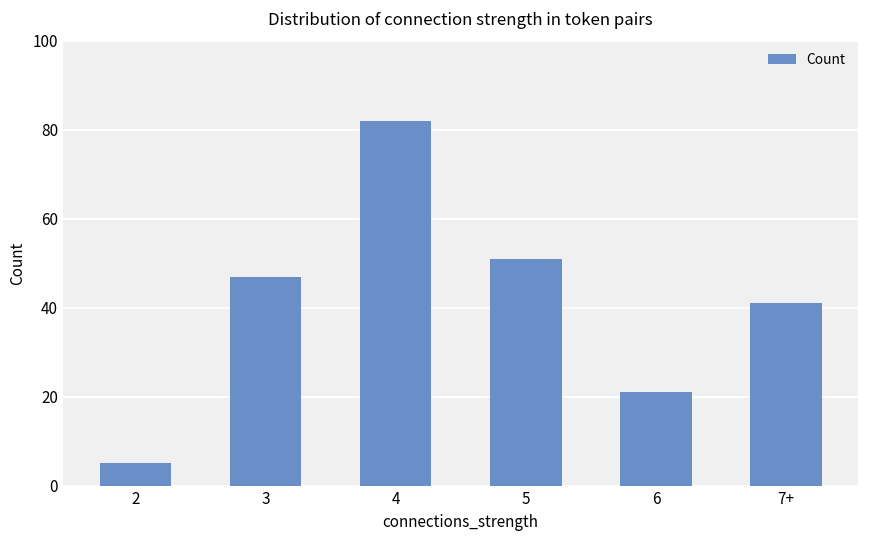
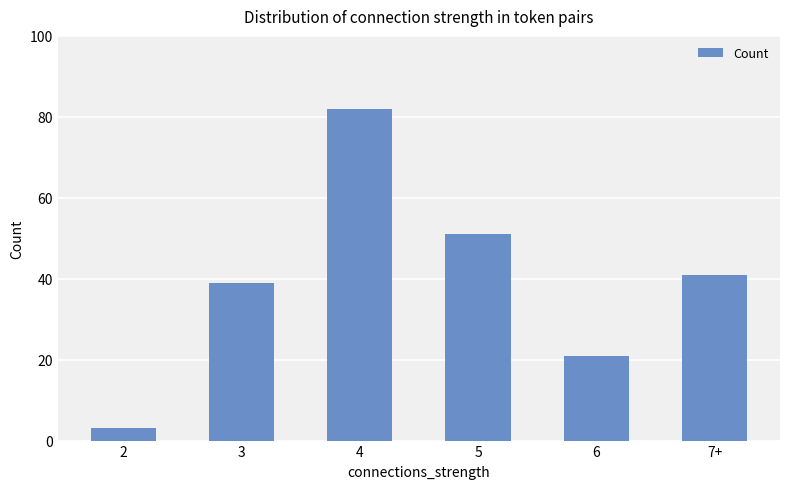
2: 5 -> 3
3: 47 -> 39
